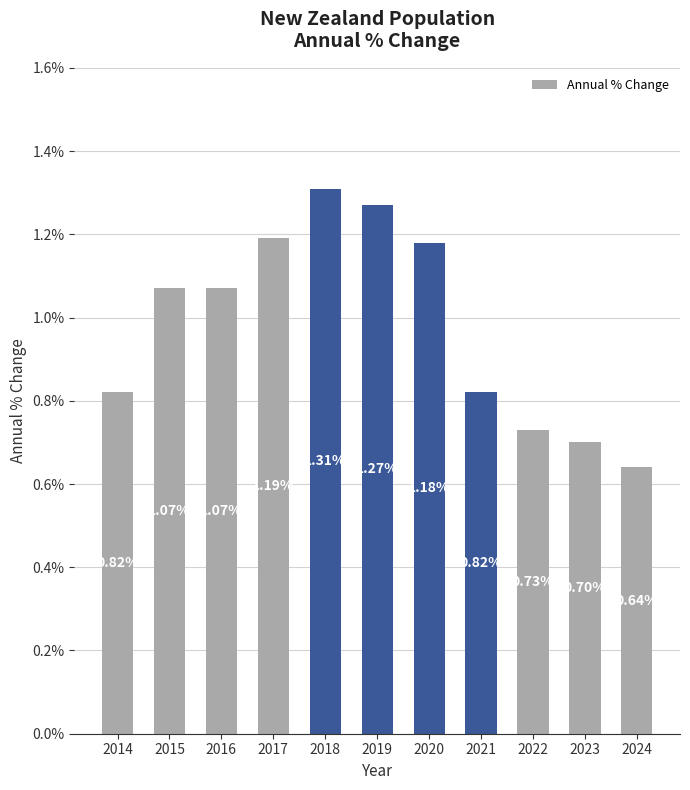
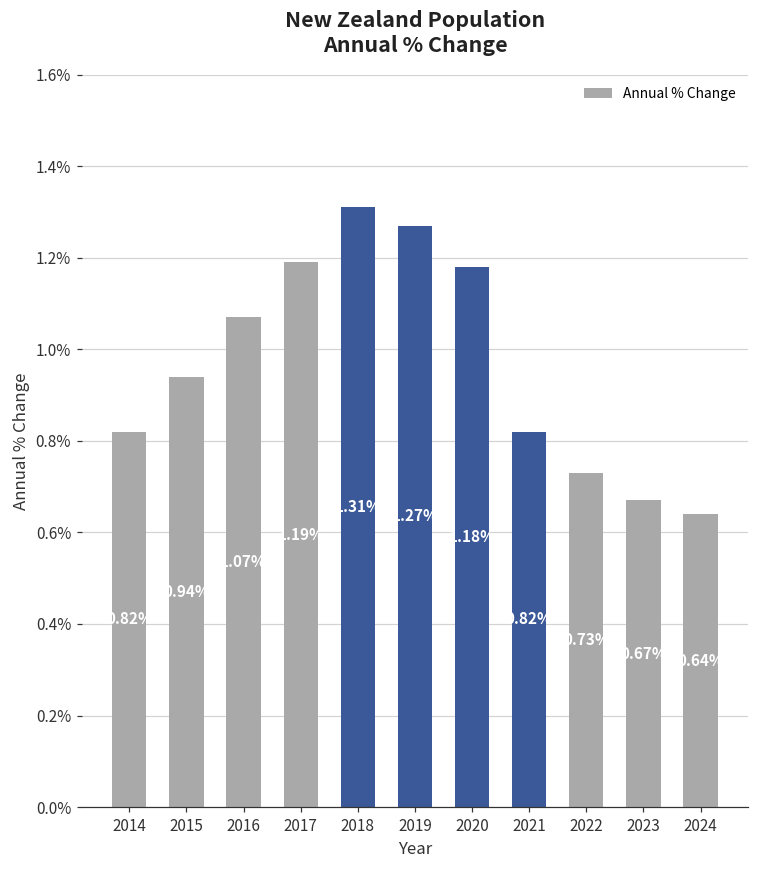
2015: 1.07% -> 0.94%
2023: 0.70% -> 0.67%
